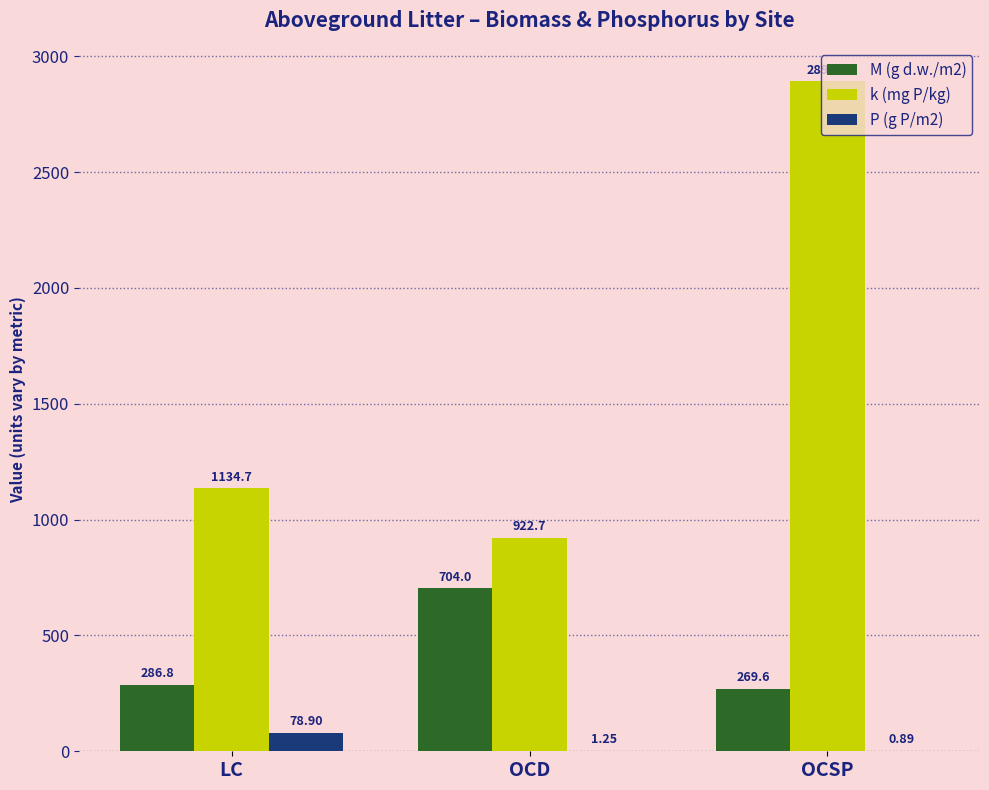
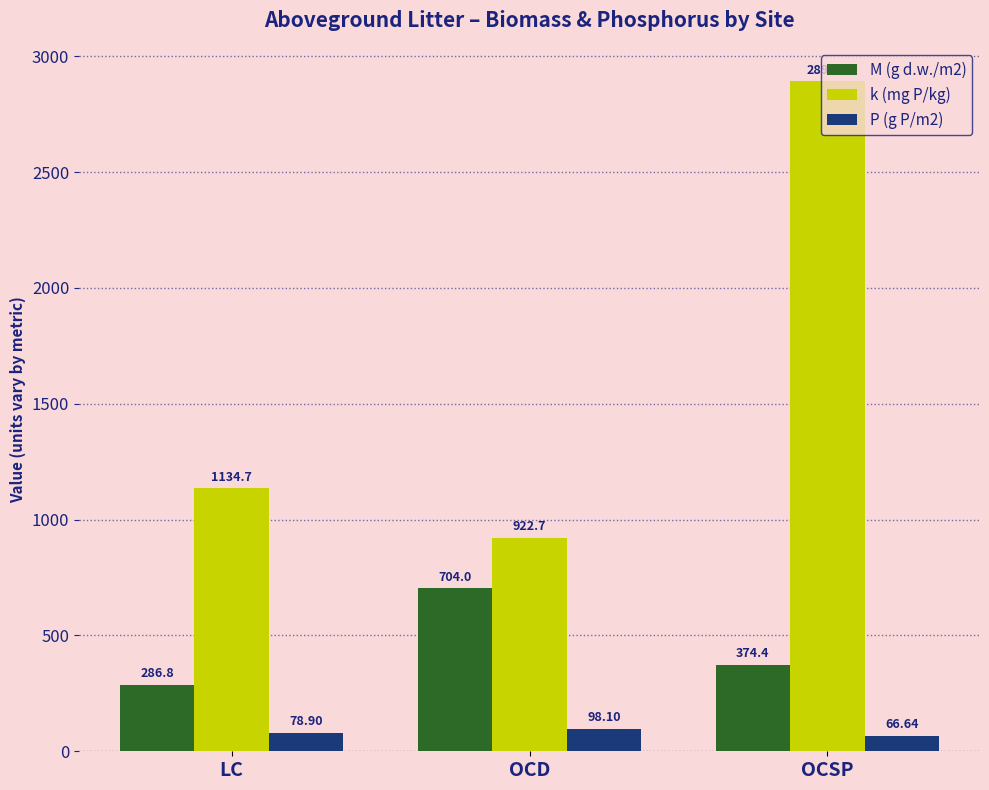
P (g P/m2), OCD: 1.25 -> 98.10
M (g d.w./m2), OCSP: 269.6 -> 374.4
P (g P/m2), OCSP: 0.89 -> 66.64
